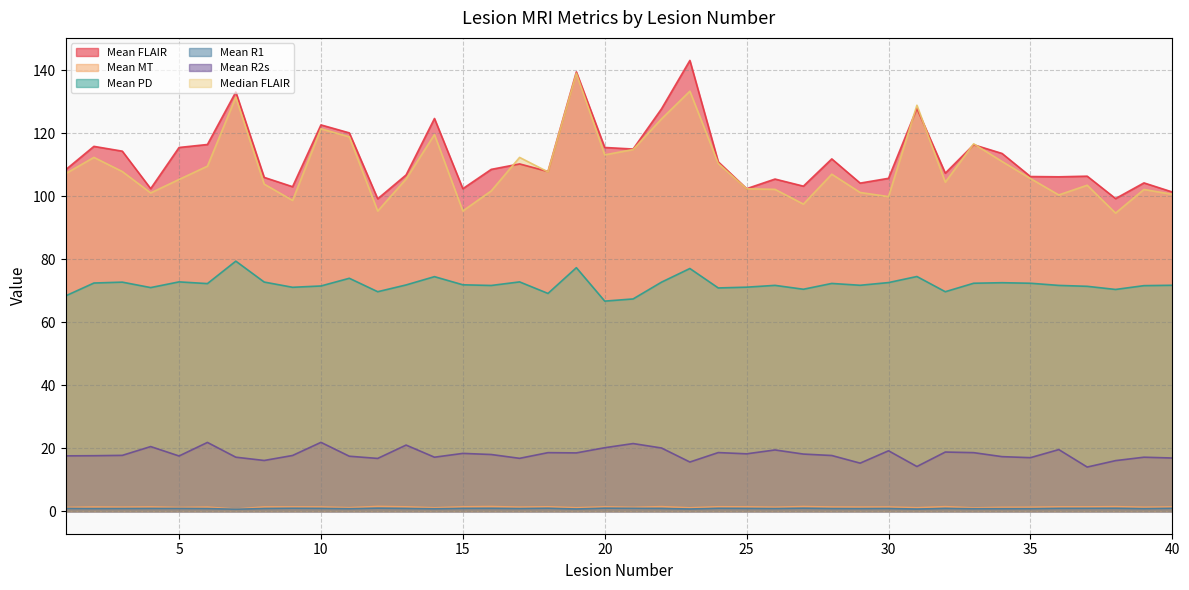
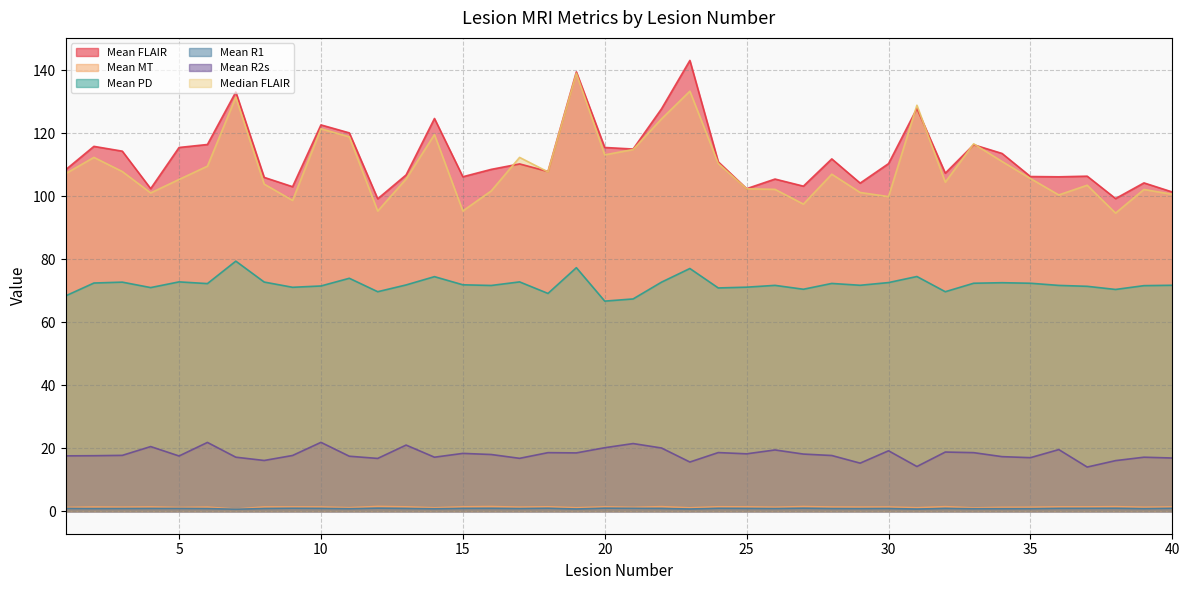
Mean FLAIR, 15: 102 -> 106
Mean FLAIR, 30: 106 -> 110
